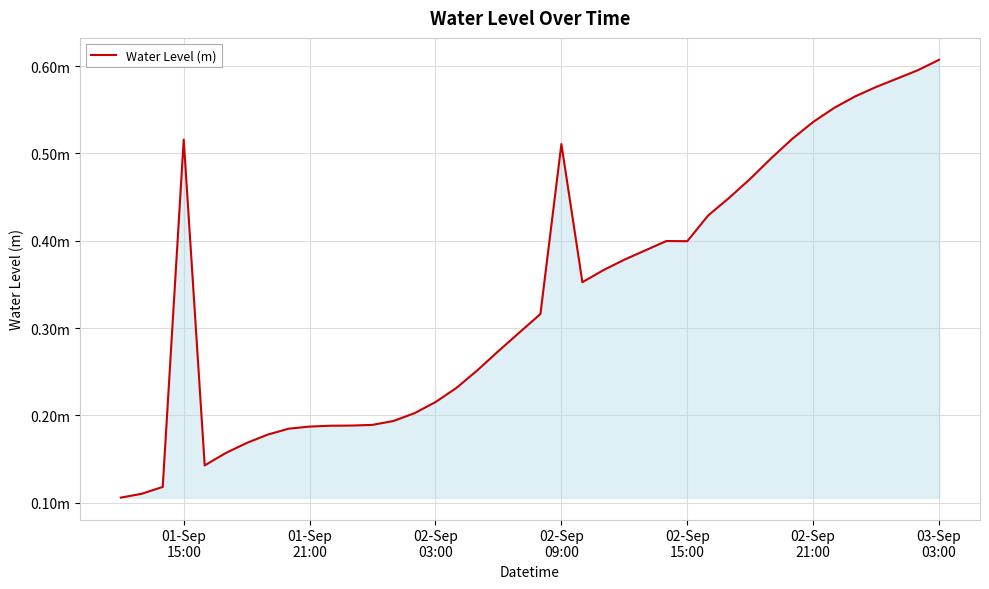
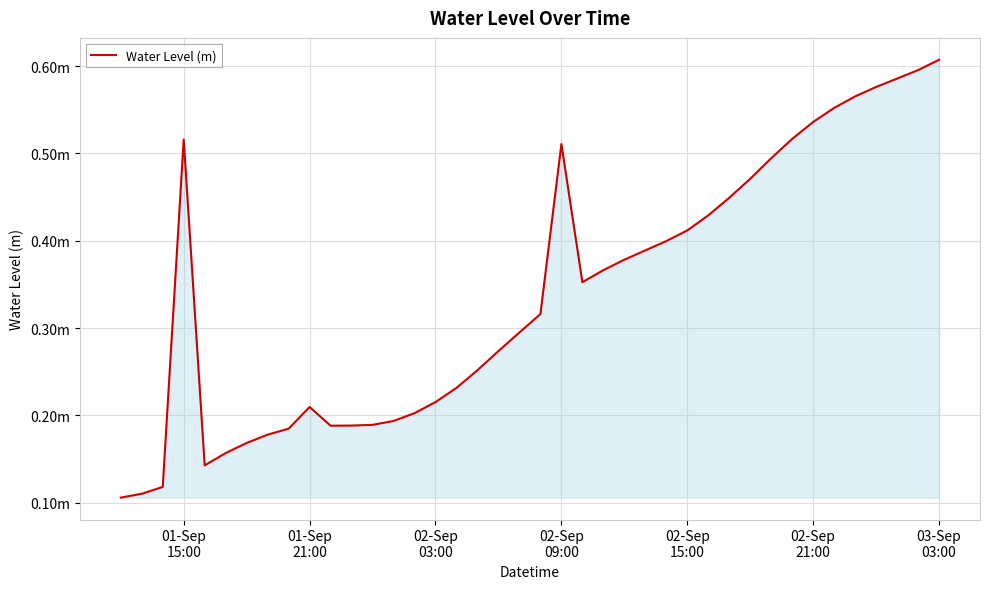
01-Sep 21:00: 0.19m -> 0.21m
02-Sep 15:00: 0.40m -> 0.41m
